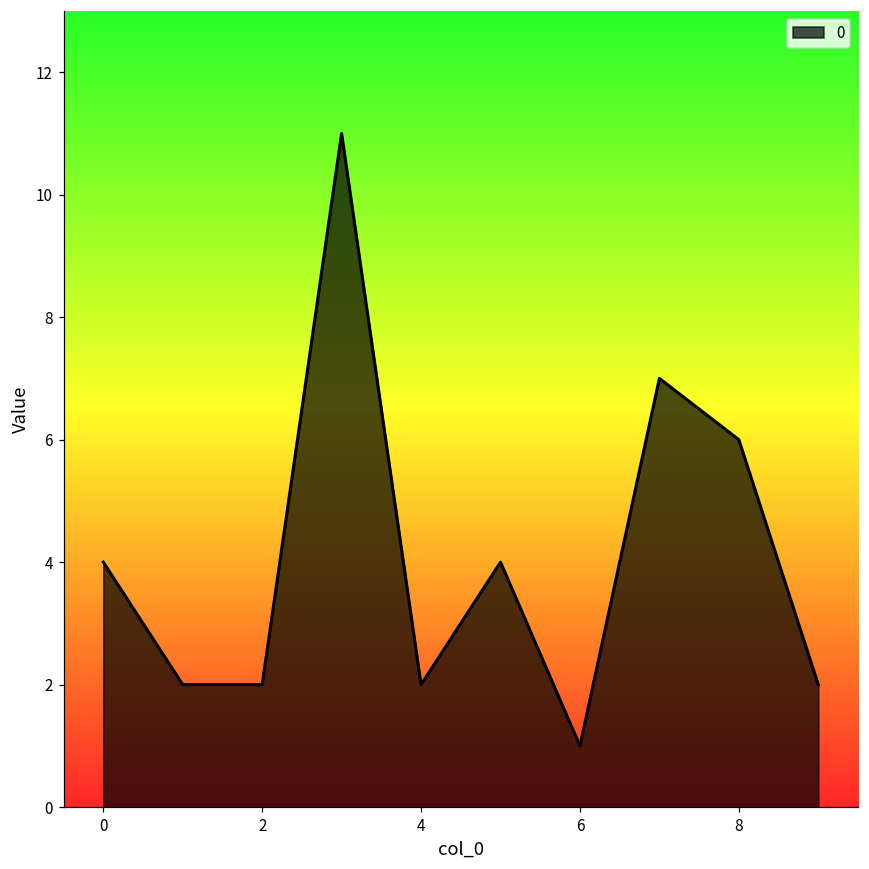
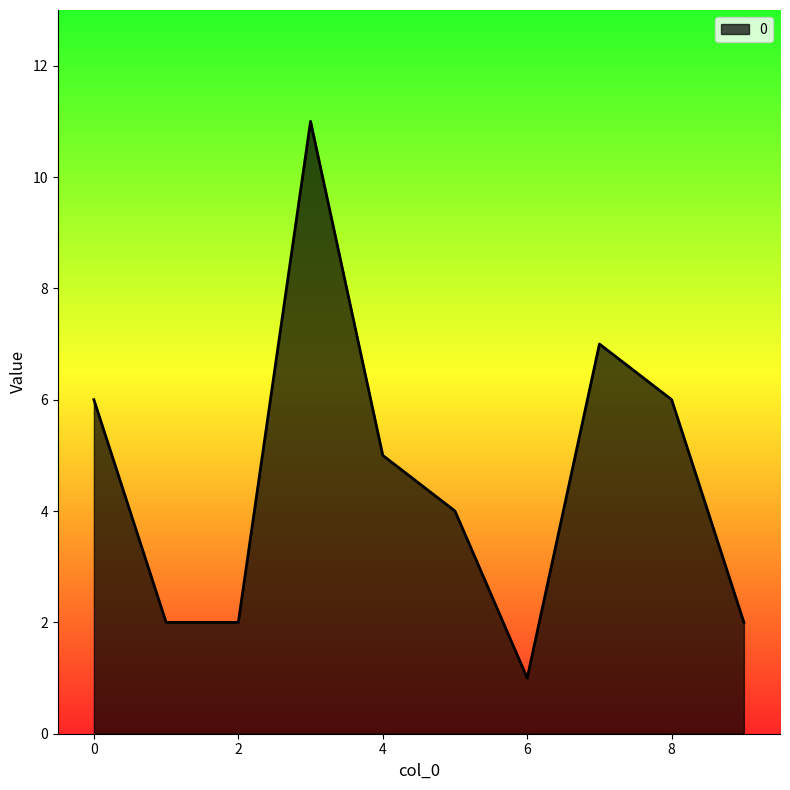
0: 4 -> 6
4: 2 -> 5
